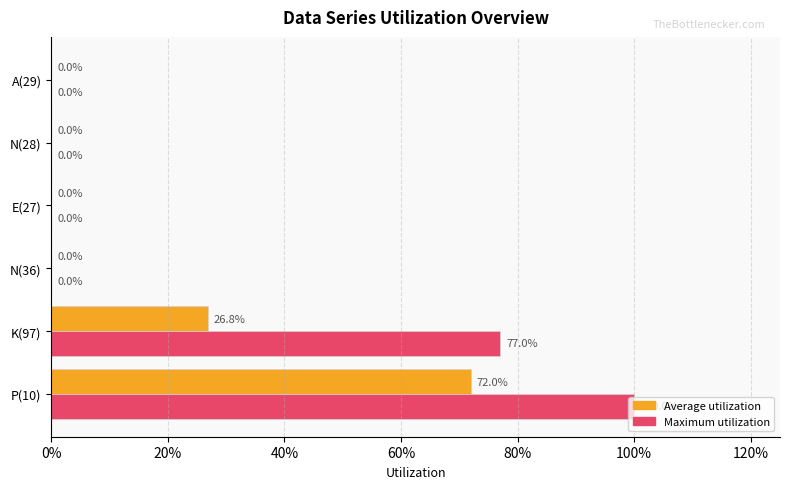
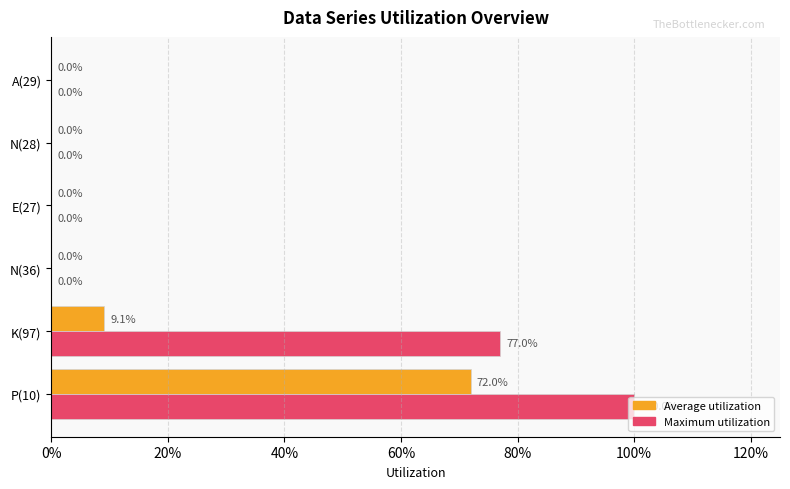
Average utilization, K(97): 26.8% -> 9.1%
